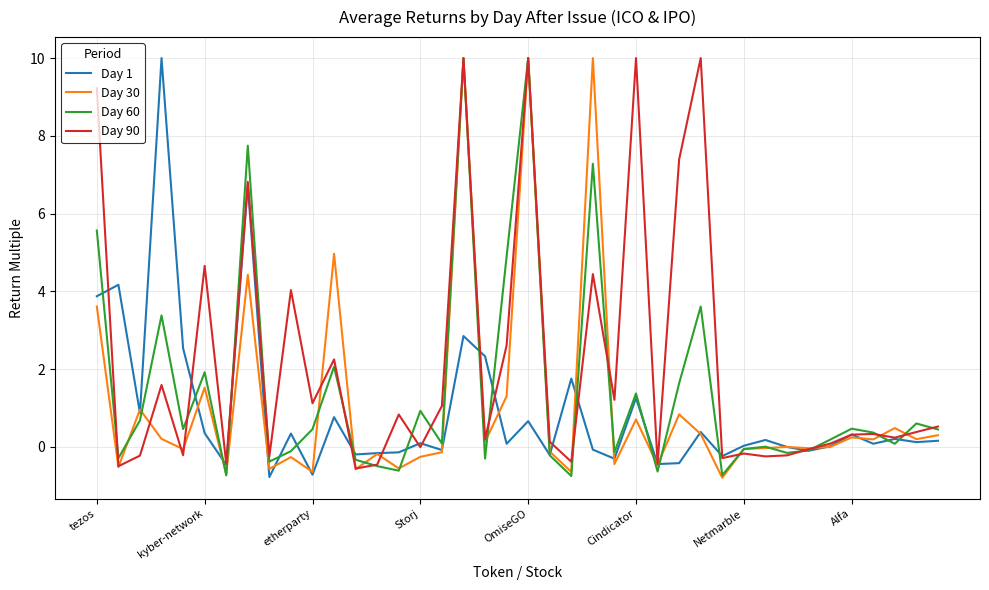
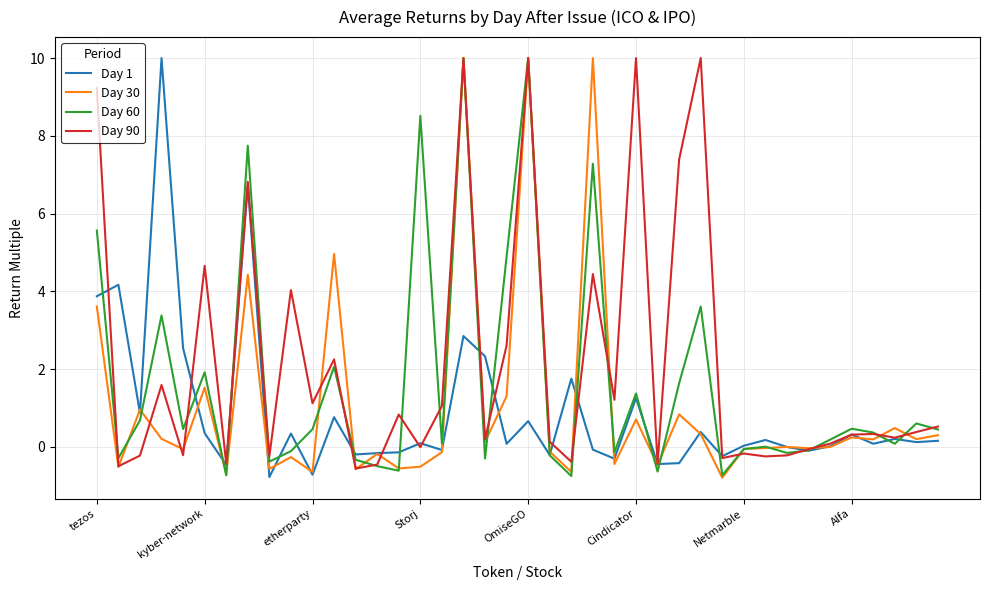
Day 30, Storj: -0.3 -> -0.5
Day 60, Storj: 0.9 -> 8.5
